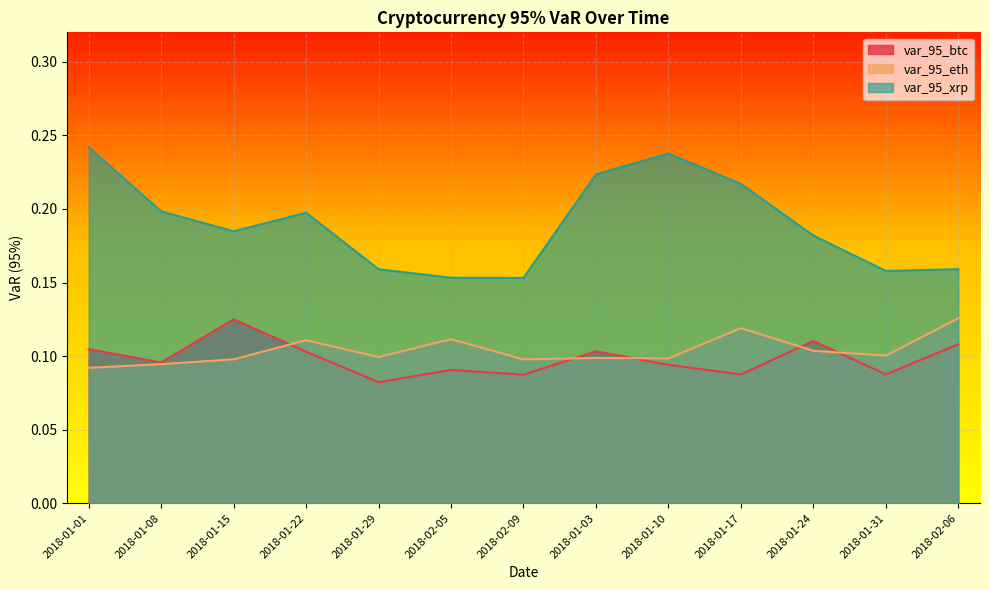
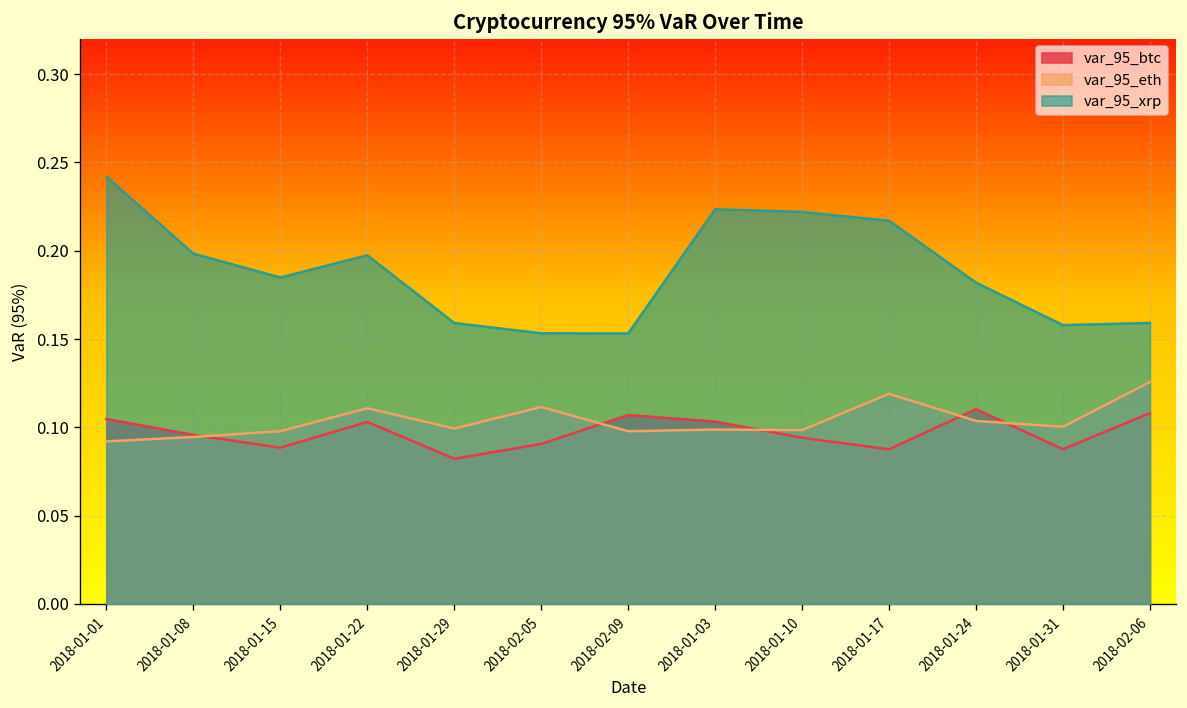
var_95_btc, 2018-01-15: 0.125 -> 0.088
var_95_btc, 2018-02-09: 0.087 -> 0.107
var_95_xrp, 2018-01-10: 0.238 -> 0.222
